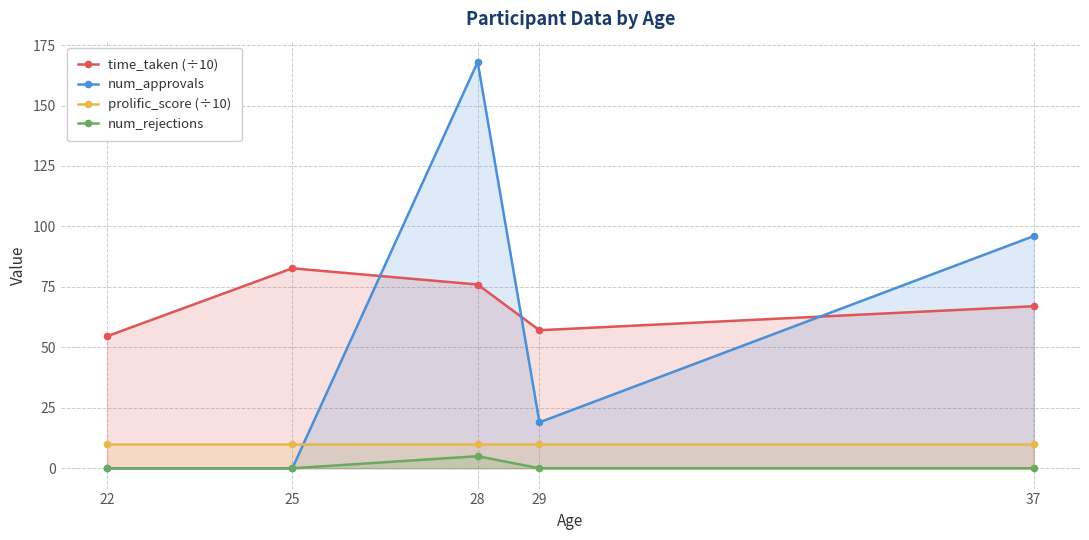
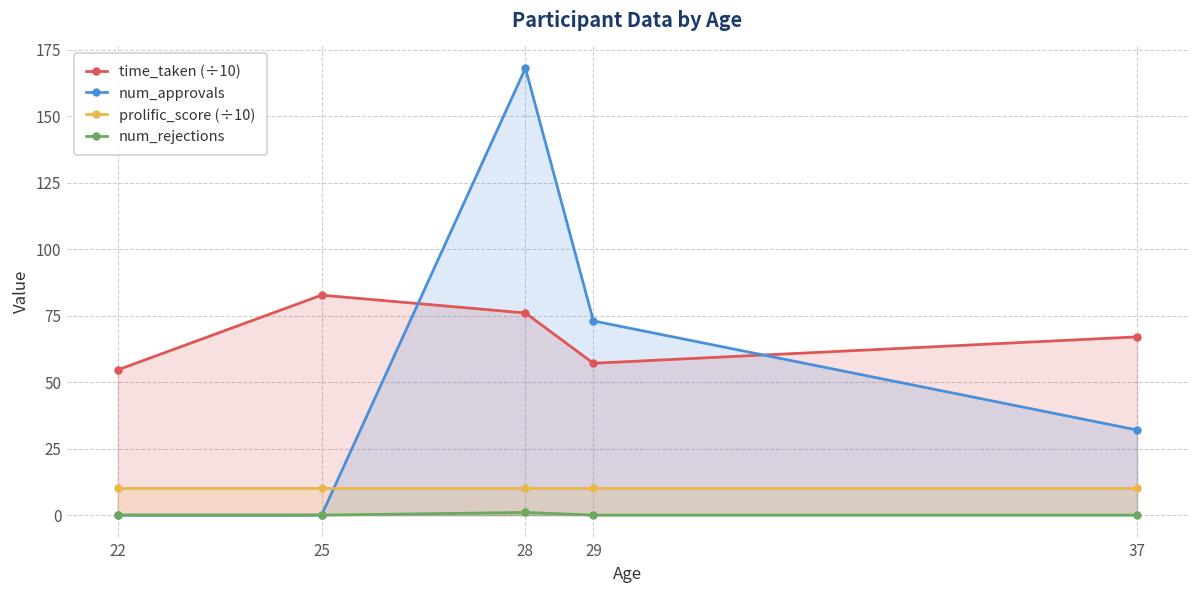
num_rejections, 28: 5 -> 1
num_approvals, 29: 19 -> 73
num_approvals, 37: 96 -> 32
